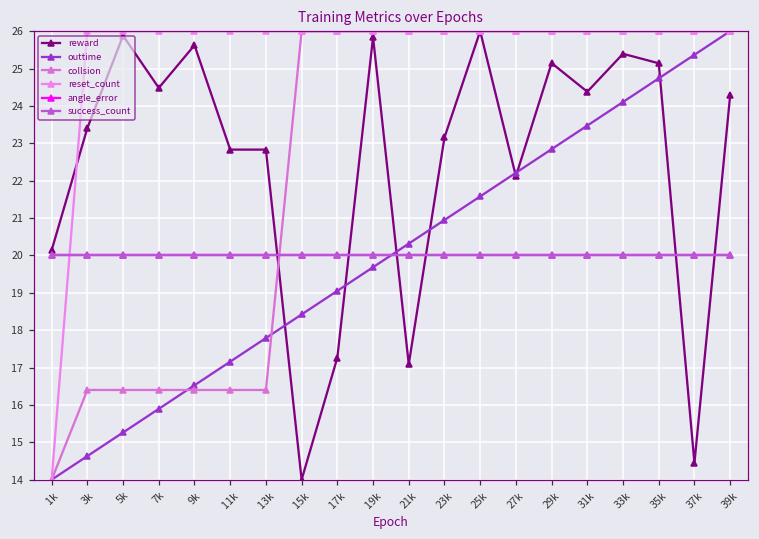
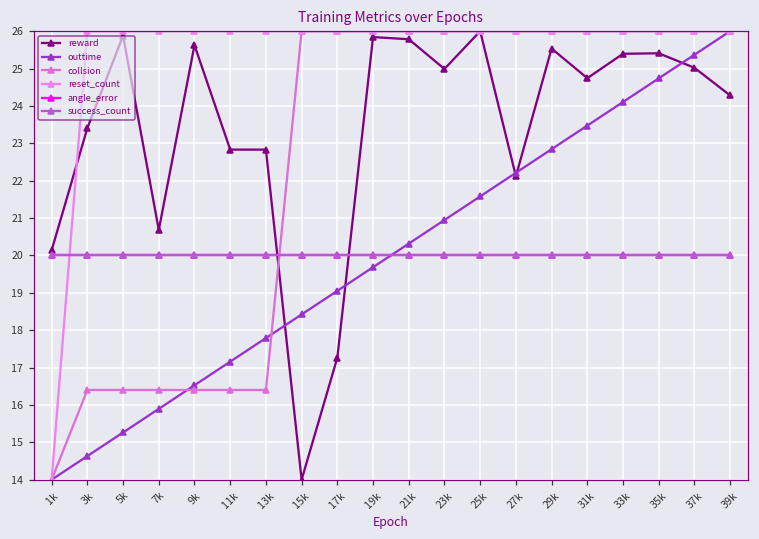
reward, 7k: 24.5 -> 20.7
reward, 21k: 17.1 -> 25.8
reward, 23k: 23.2 -> 25.0
reward, 29k: 25.1 -> 25.5
reward, 31k: 24.4 -> 24.7
reward, 35k: 25.1 -> 25.4
reward, 37k: 14.4 -> 25.0
